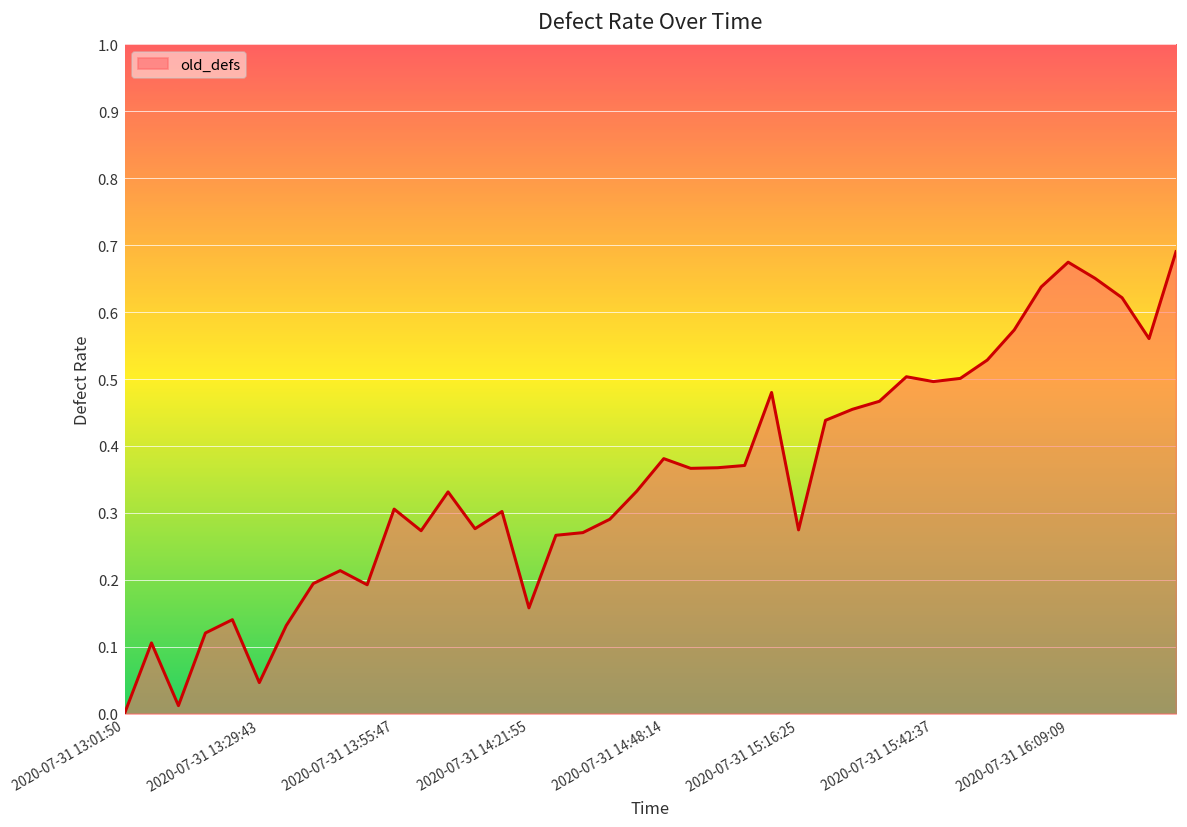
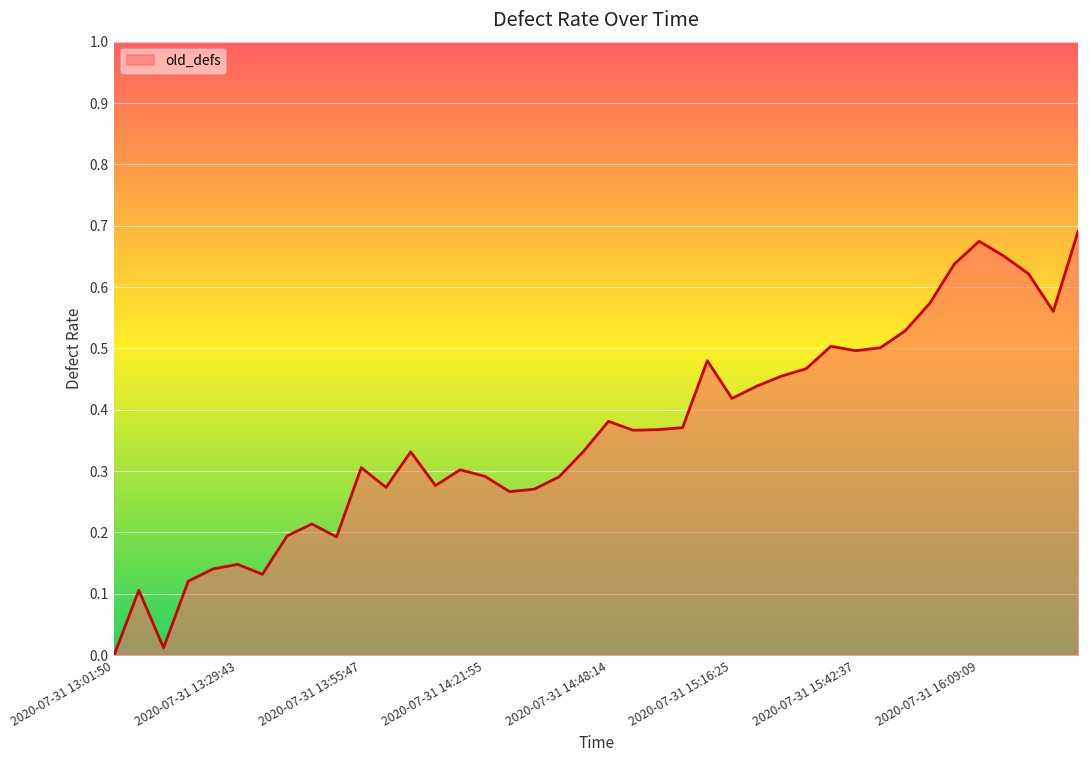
2020-07-31 13:29:43: 0.05 -> 0.15
2020-07-31 14:21:55: 0.16 -> 0.29
2020-07-31 15:16:25: 0.27 -> 0.42
